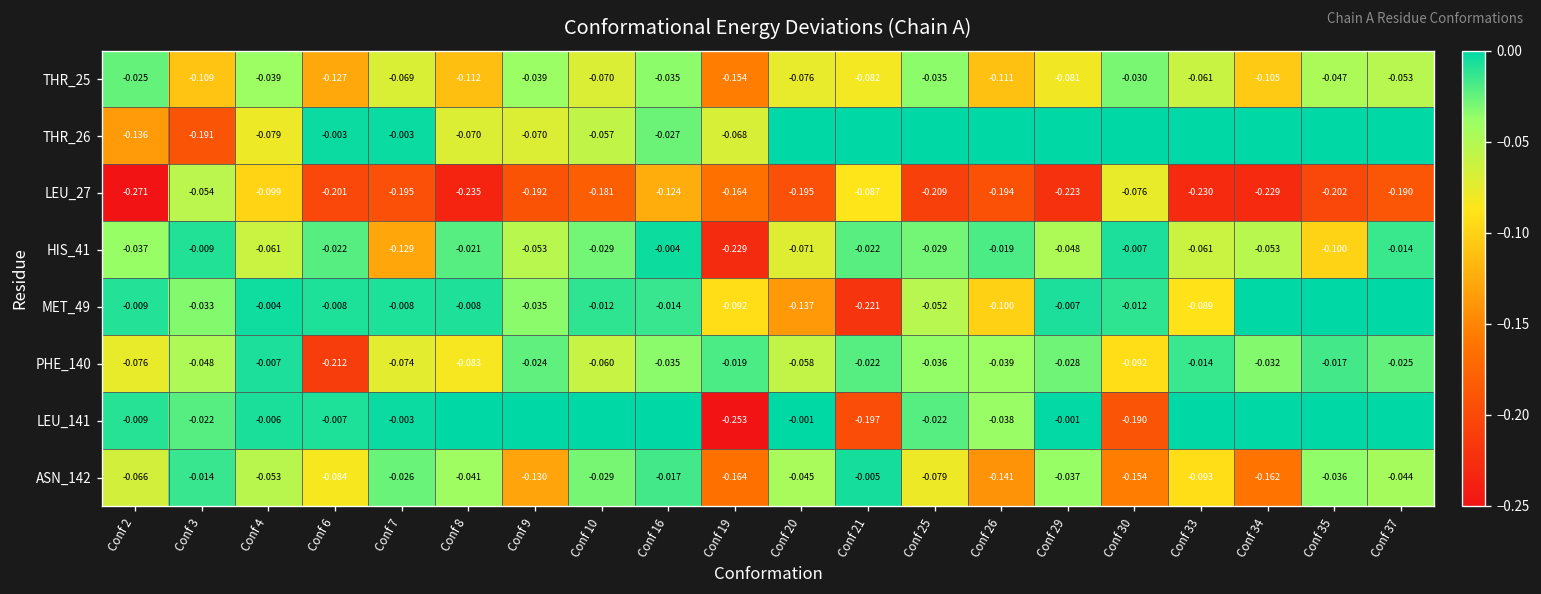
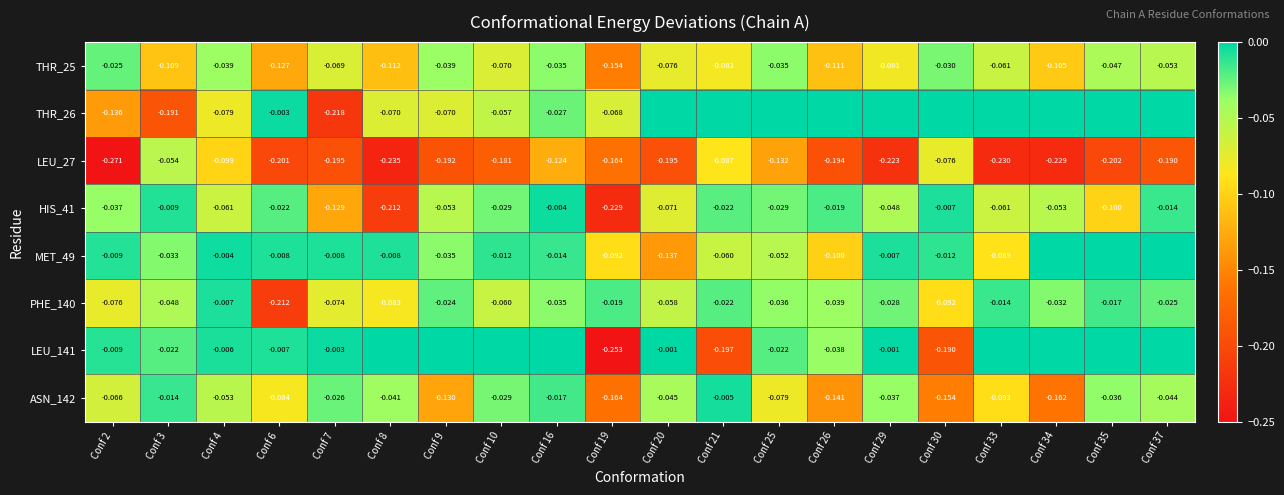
THR_26, Conf 7: -0.003 -> -0.218
LEU_27, Conf 25: -0.209 -> -0.132
HIS_41, Conf 8: -0.021 -> -0.212
MET_49, Conf 21: -0.221 -> -0.060
